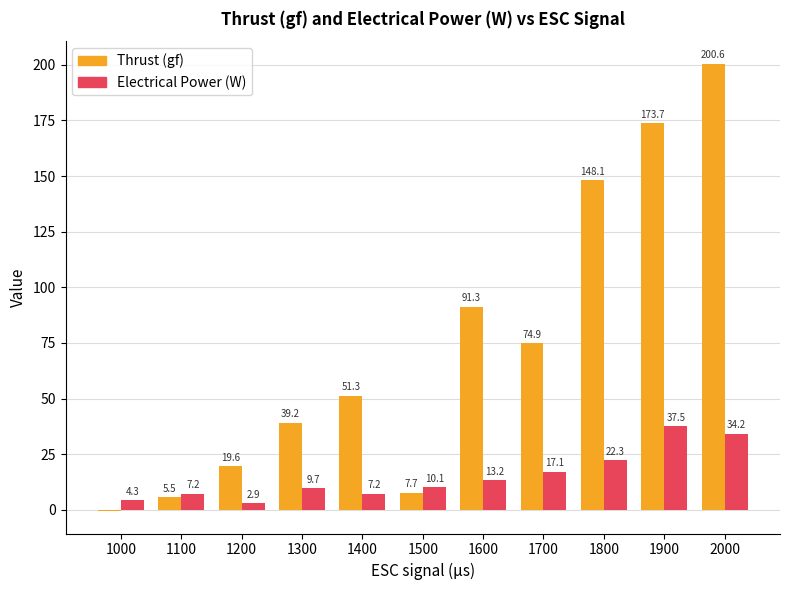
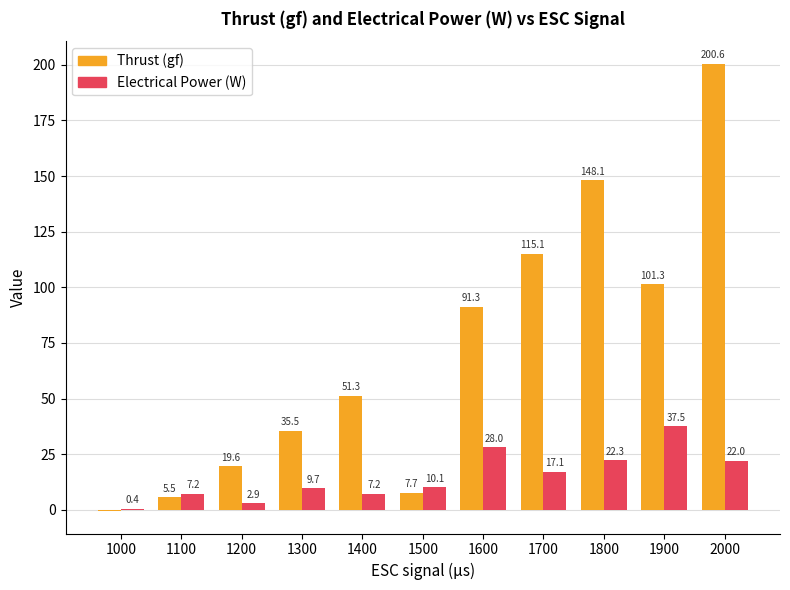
Electrical Power (W), 1000: 4.3 -> 0.4
Thrust (gf), 1300: 39.2 -> 35.5
Electrical Power (W), 1600: 13.2 -> 28.0
Thrust (gf), 1700: 74.9 -> 115.1
Thrust (gf), 1900: 173.7 -> 101.3
Electrical Power (W), 2000: 34.2 -> 22.0
